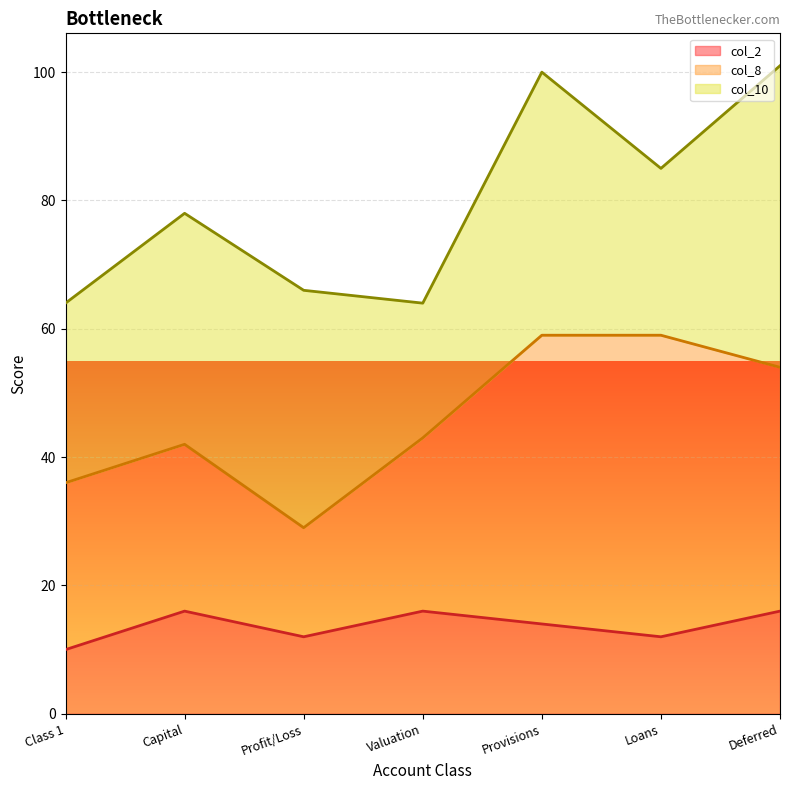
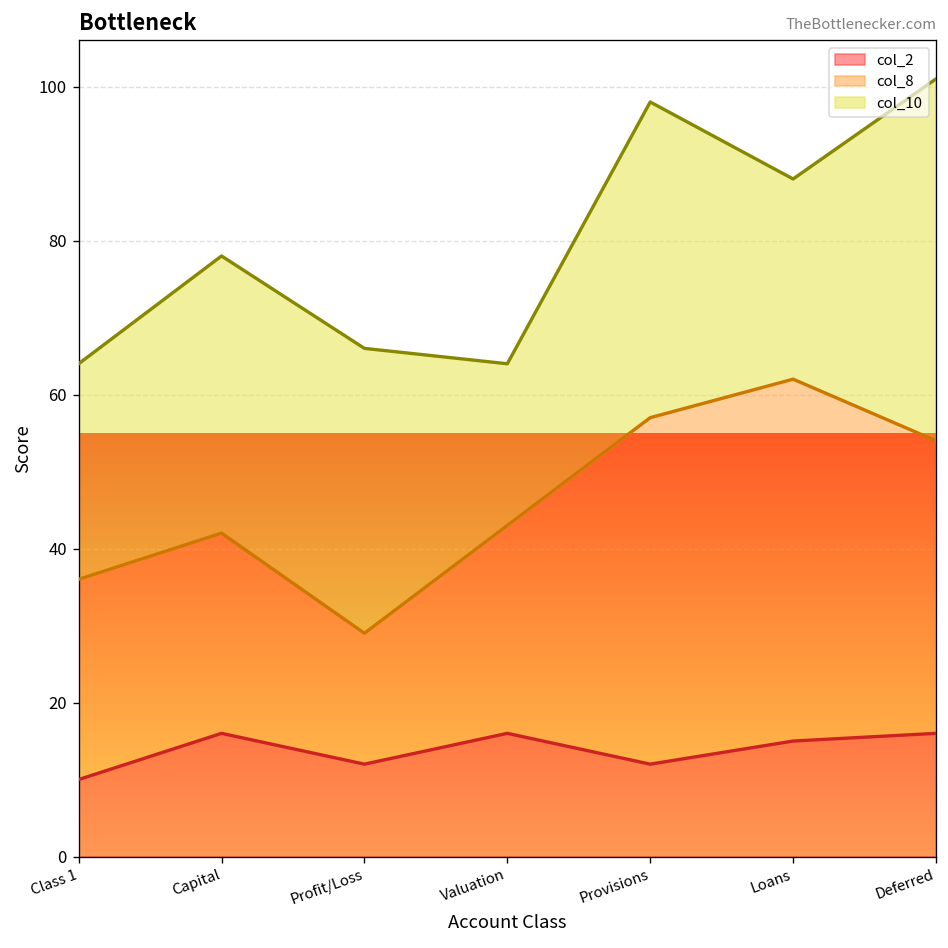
col_2, Provisions: 14 -> 12
col_2, Loans: 12 -> 15
